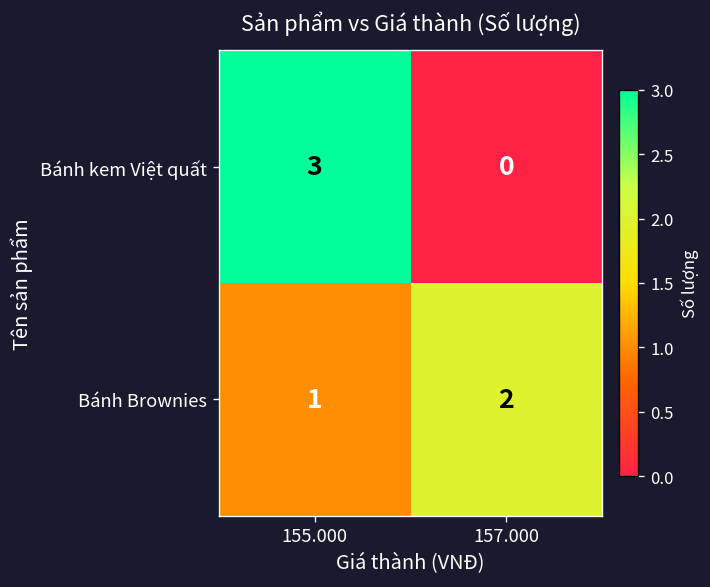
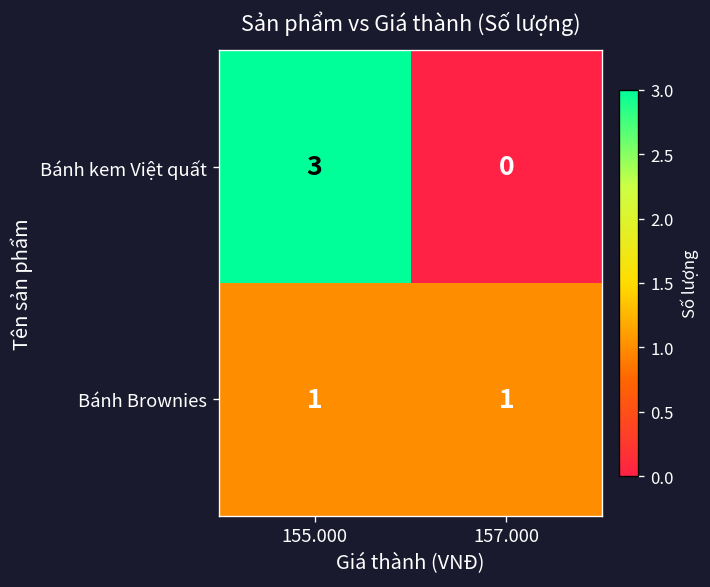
Bánh Brownies, 157.000: 2 -> 1
